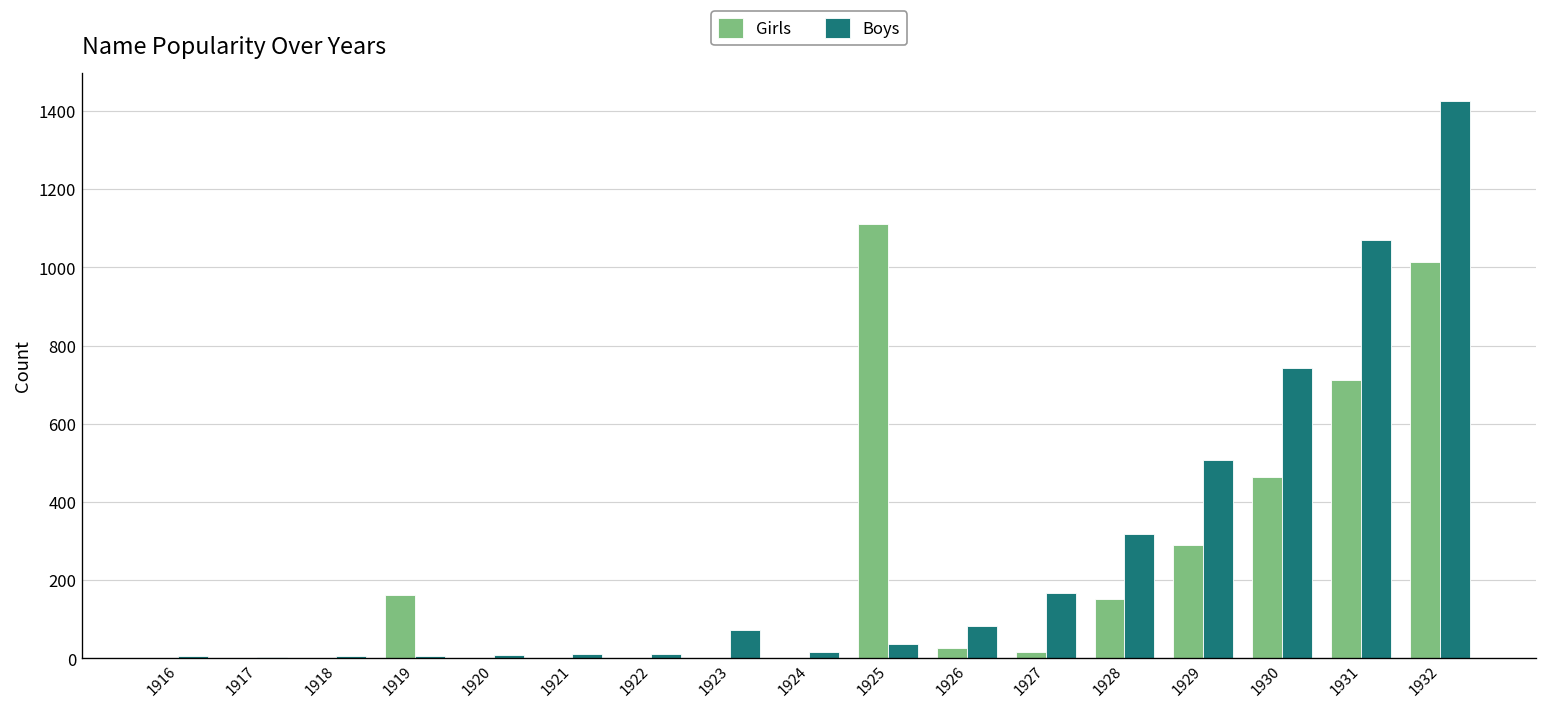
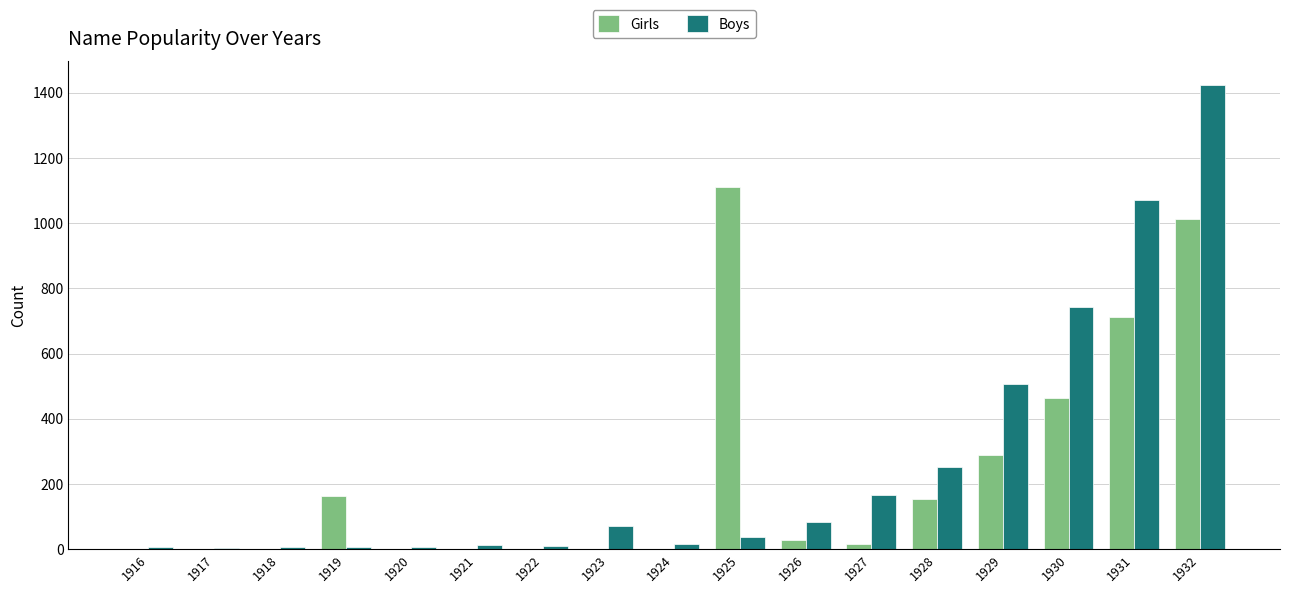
Boys, 1928: 320 -> 250
